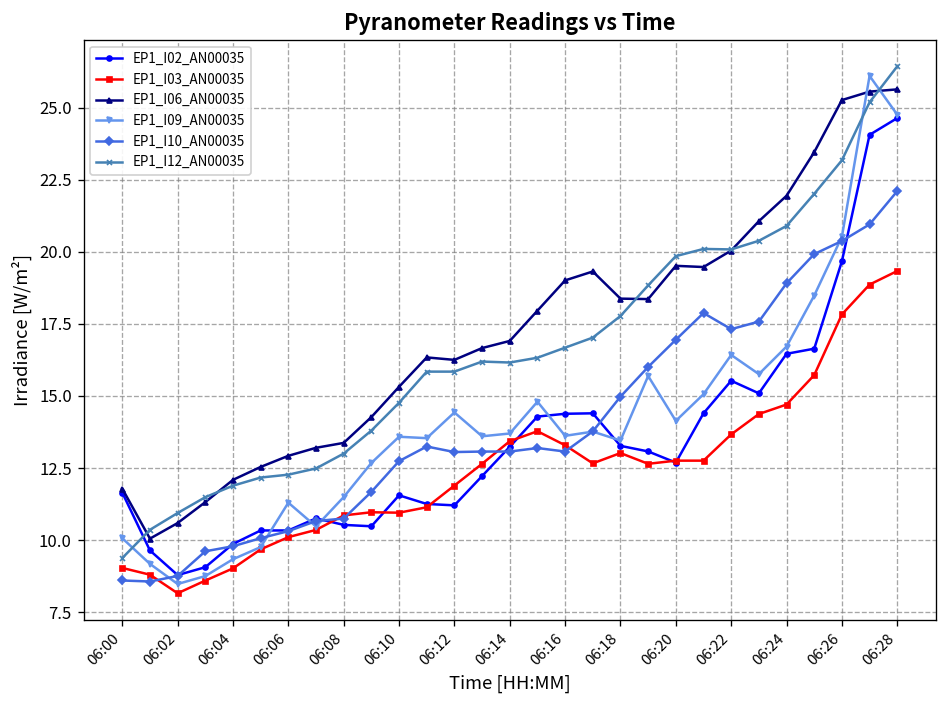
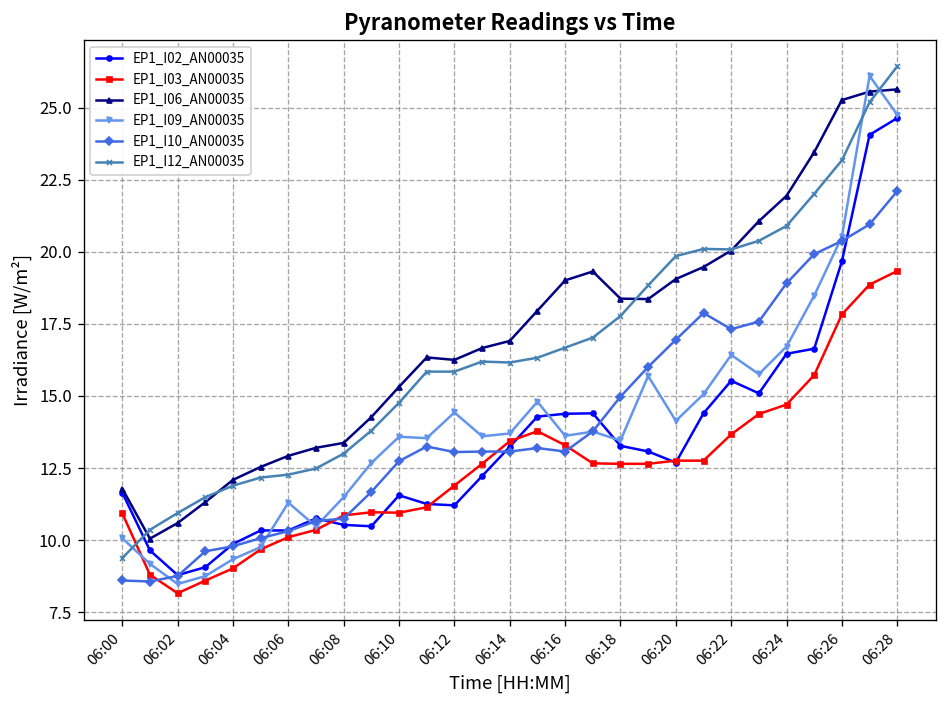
EP1_I03_AN00035, 06:00: 9.0 -> 10.9
EP1_I03_AN00035, 06:18: 13.0 -> 12.6
EP1_I06_AN00035, 06:20: 19.5 -> 19.1
